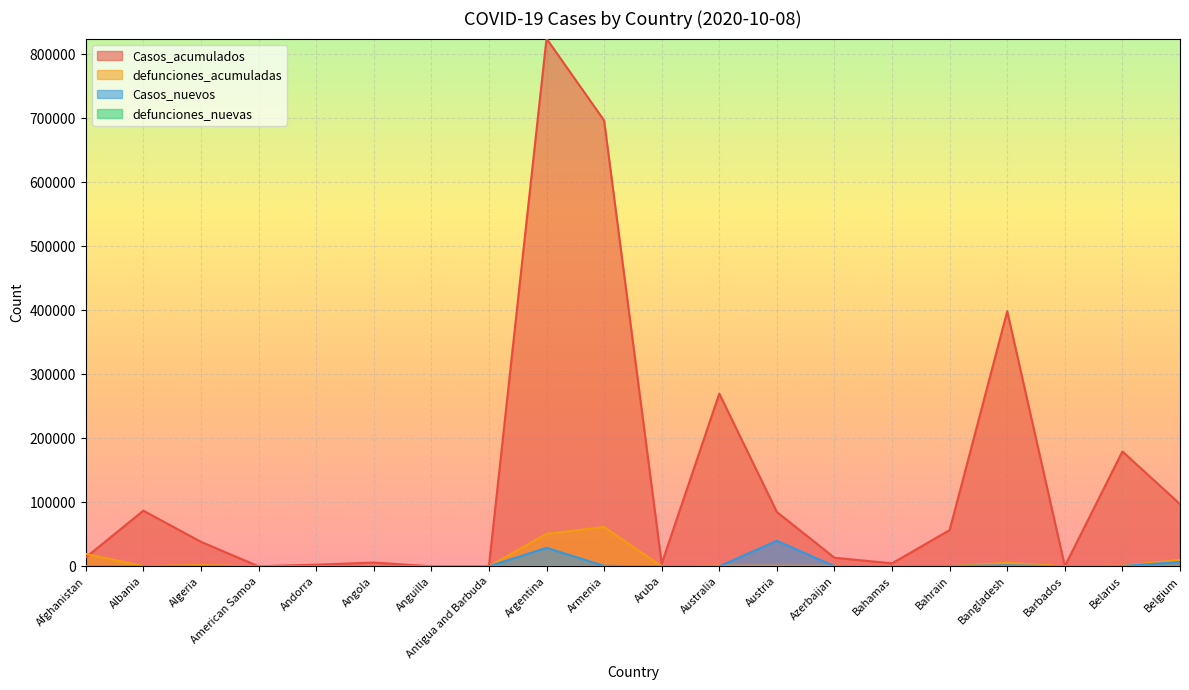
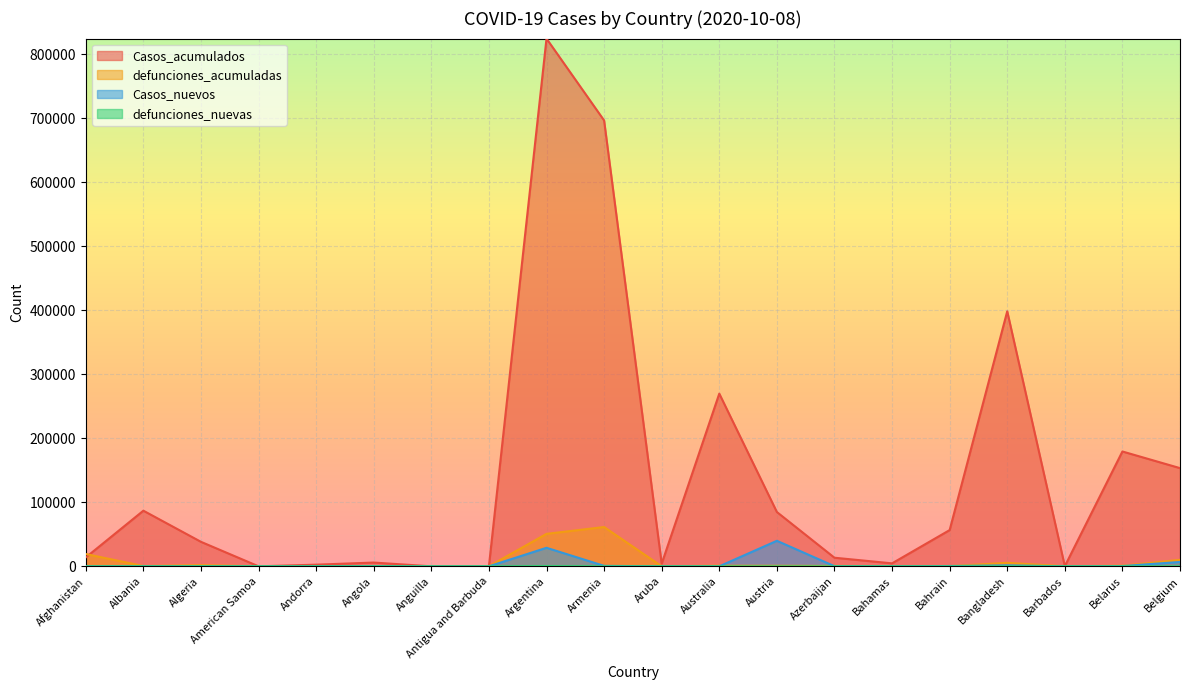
Casos_acumulados, Belgium: 100000 -> 150000
